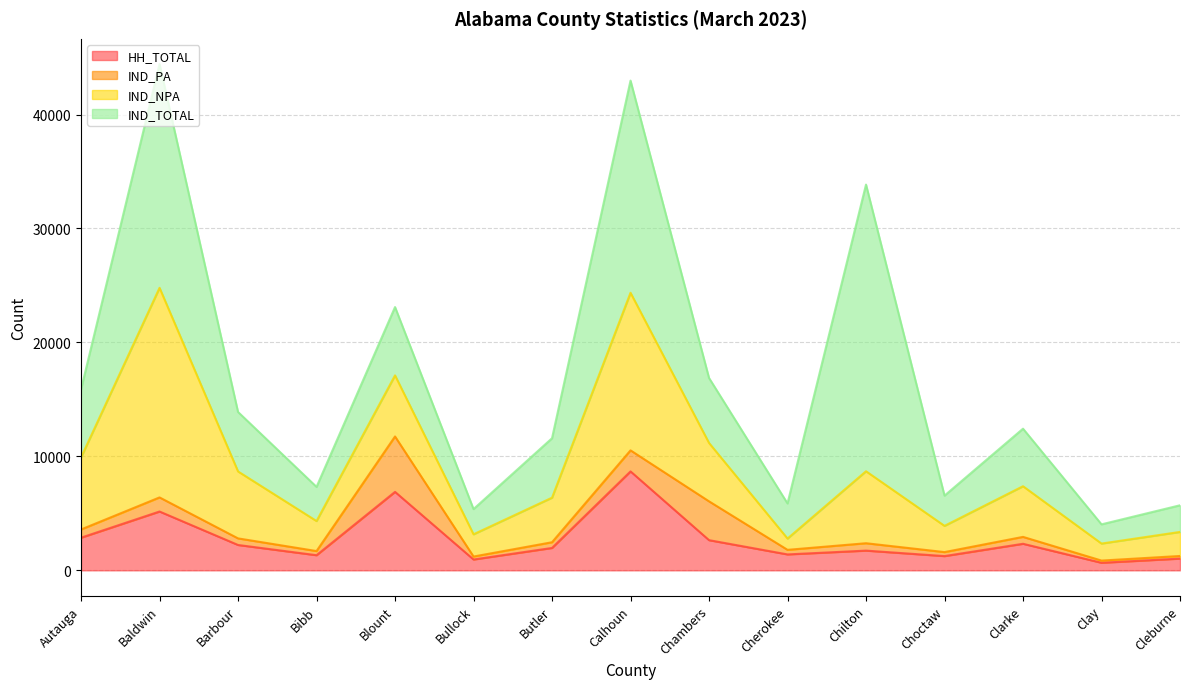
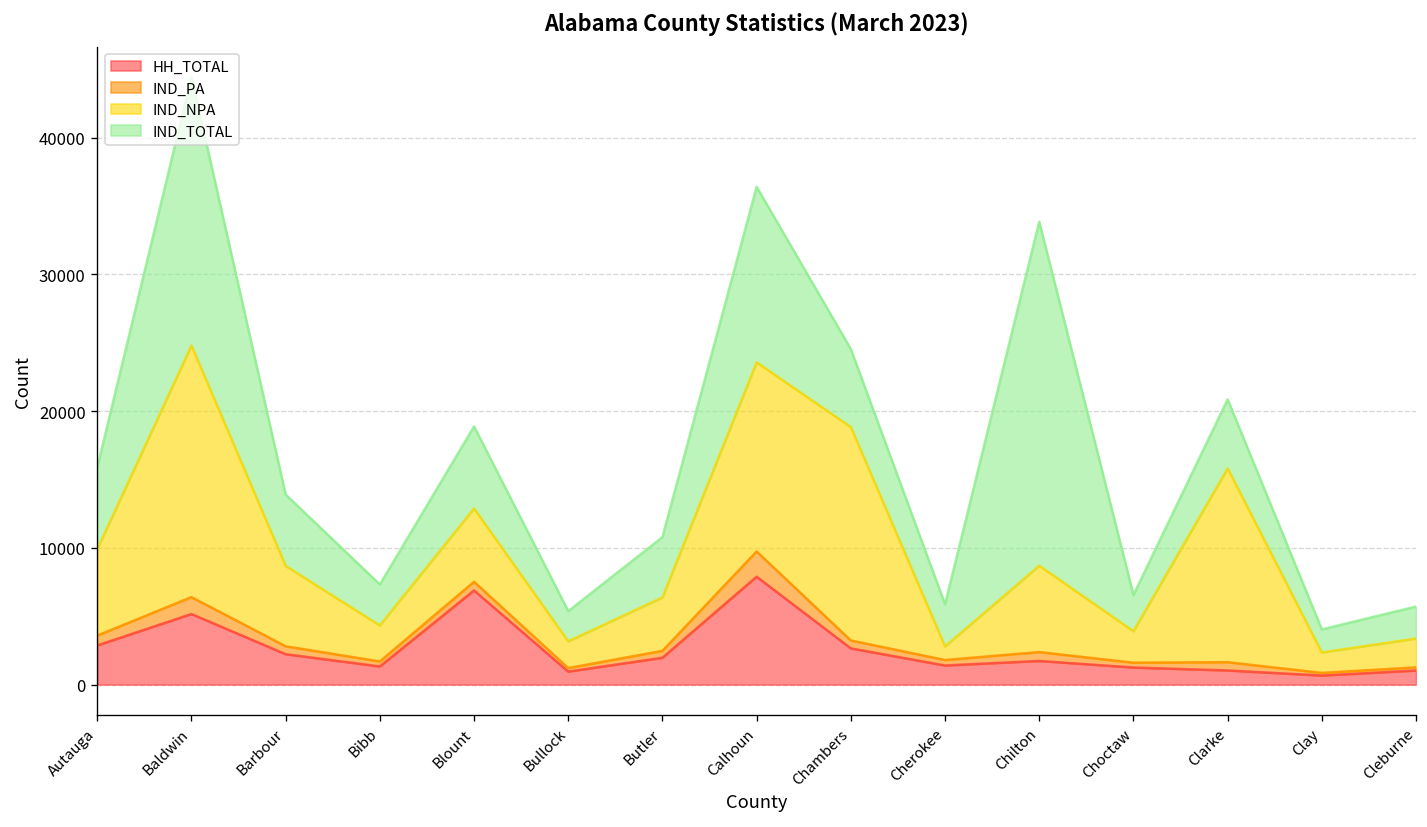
IND_PA, Blount: 4900 -> 600
IND_TOTAL, Butler: 5200 -> 4400
HH_TOTAL, Calhoun: 8700 -> 7900
IND_TOTAL, Calhoun: 18600 -> 12800
IND_PA, Chambers: 3400 -> 600
IND_NPA, Chambers: 5100 -> 15600
HH_TOTAL, Clarke: 2300 -> 1000
IND_NPA, Clarke: 4400 -> 14200
